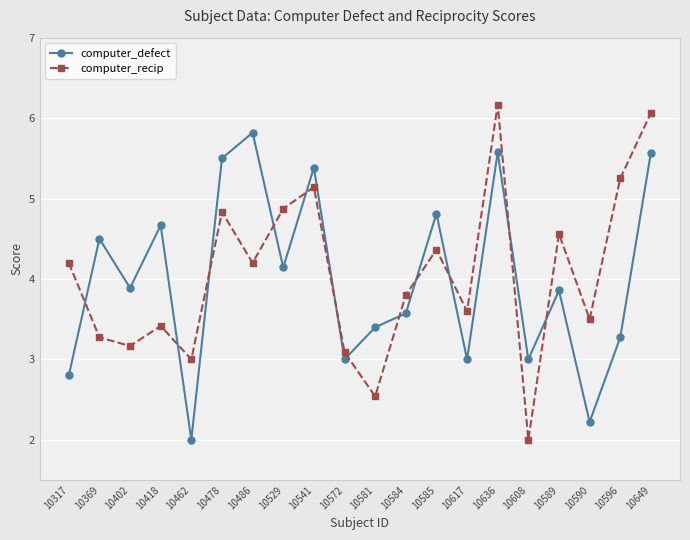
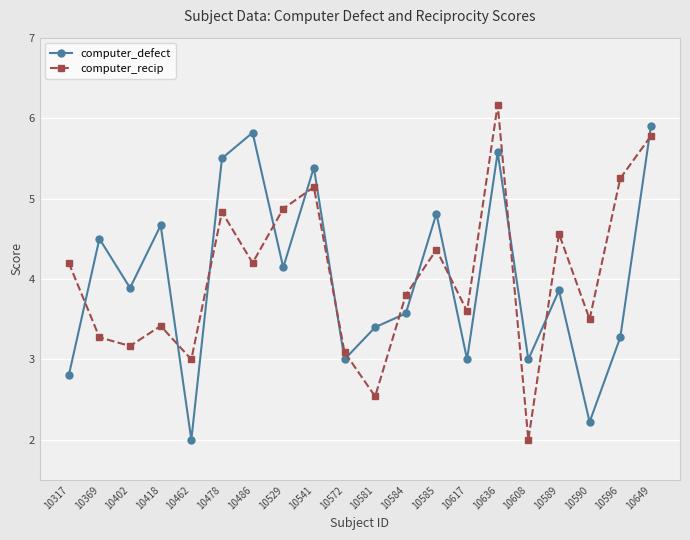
computer_defect, 10649: 5.6 -> 5.9
computer_recip, 10649: 6.1 -> 5.8
